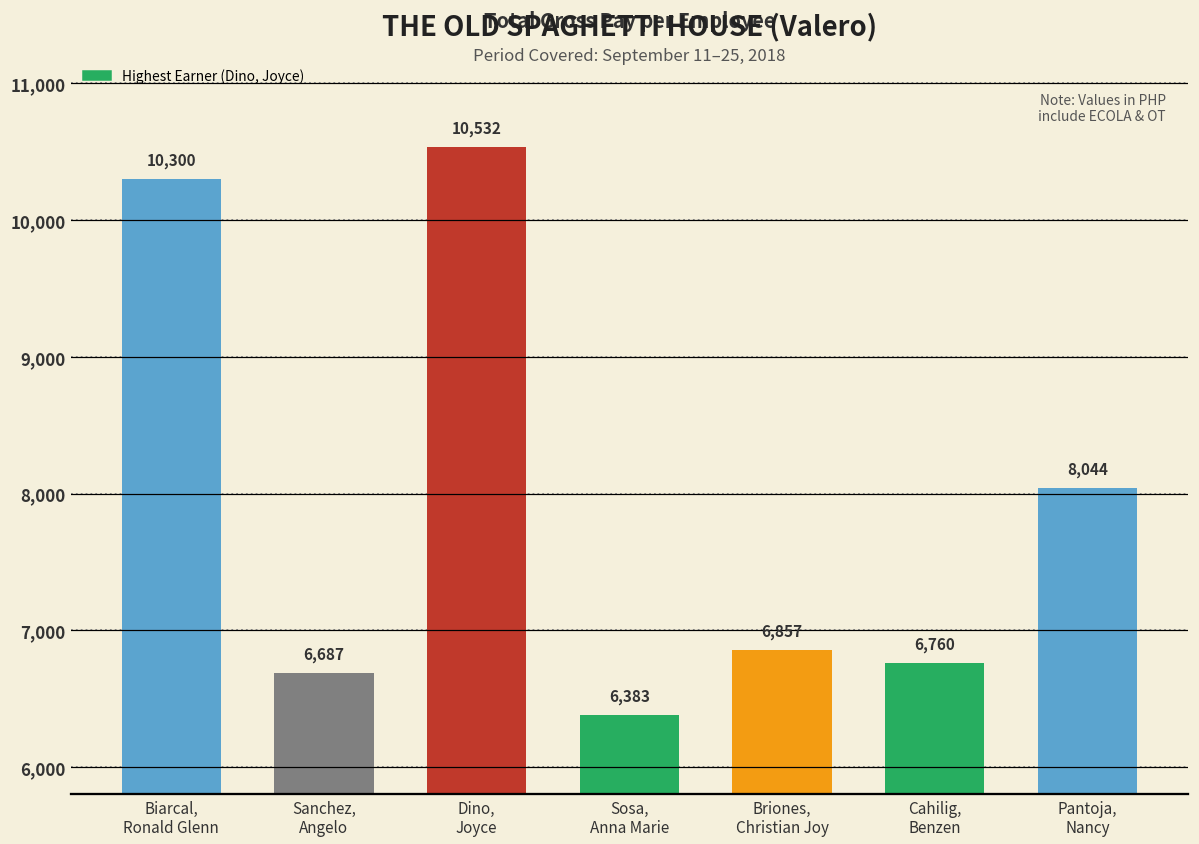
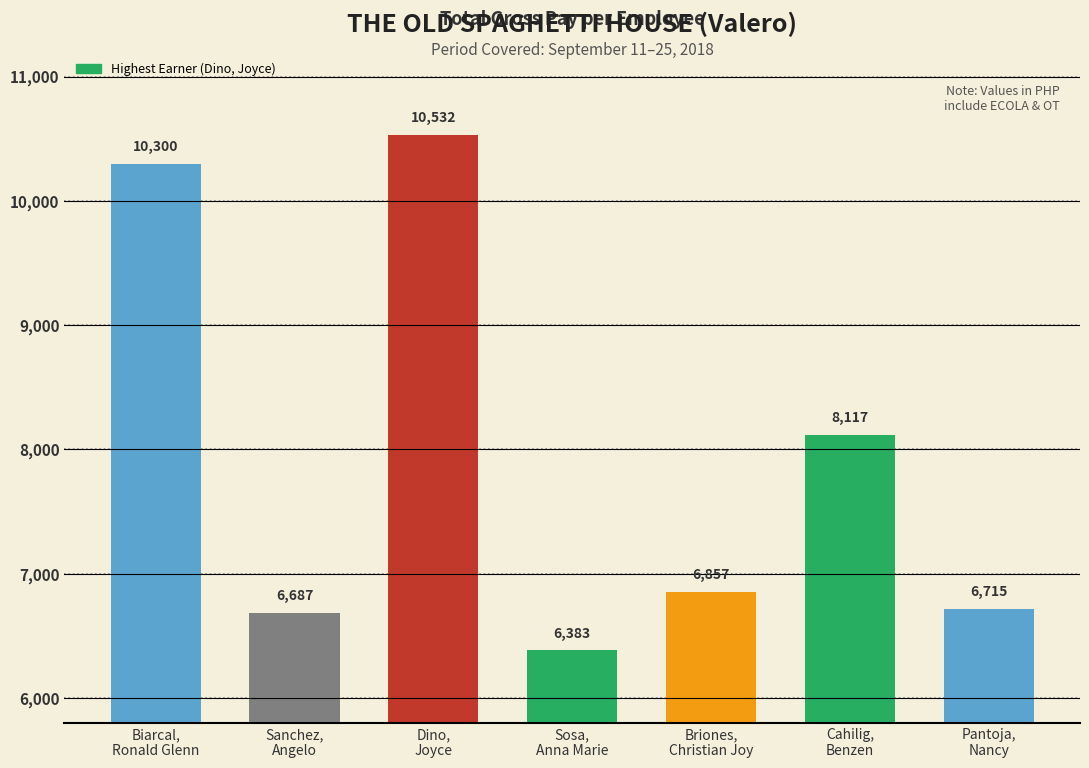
Cahilig, Benzen: 6,760 -> 8,117
Pantoja, Nancy: 8,044 -> 6,715
